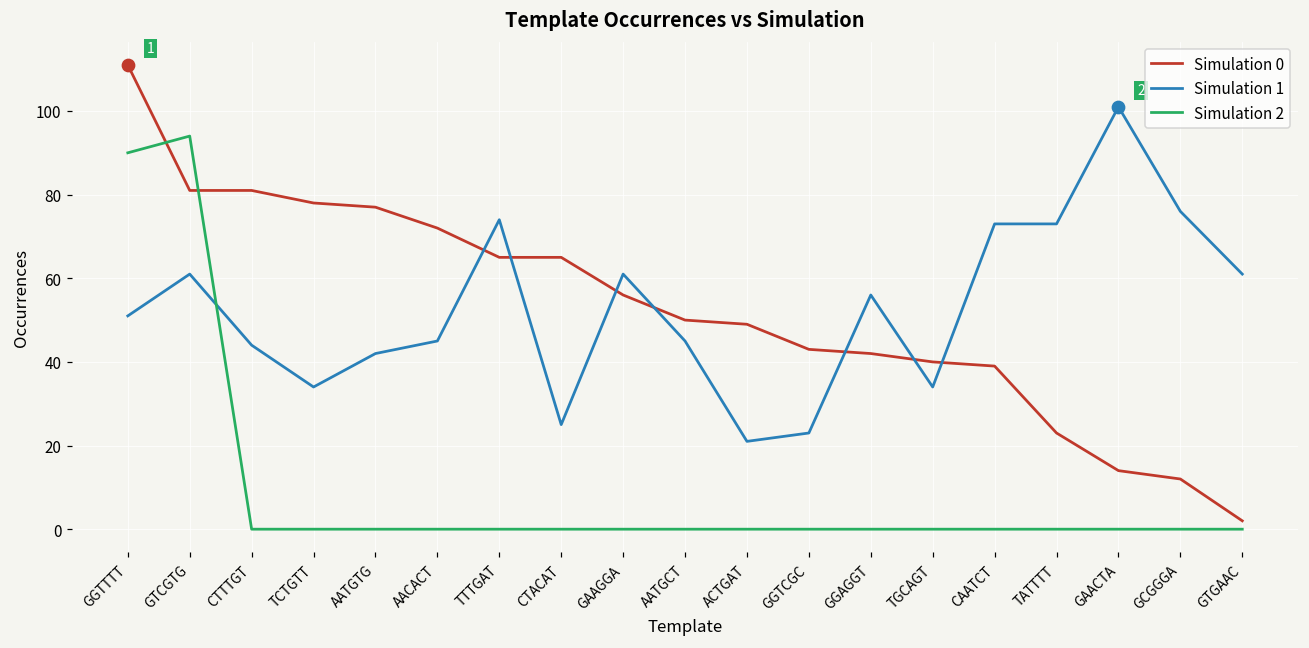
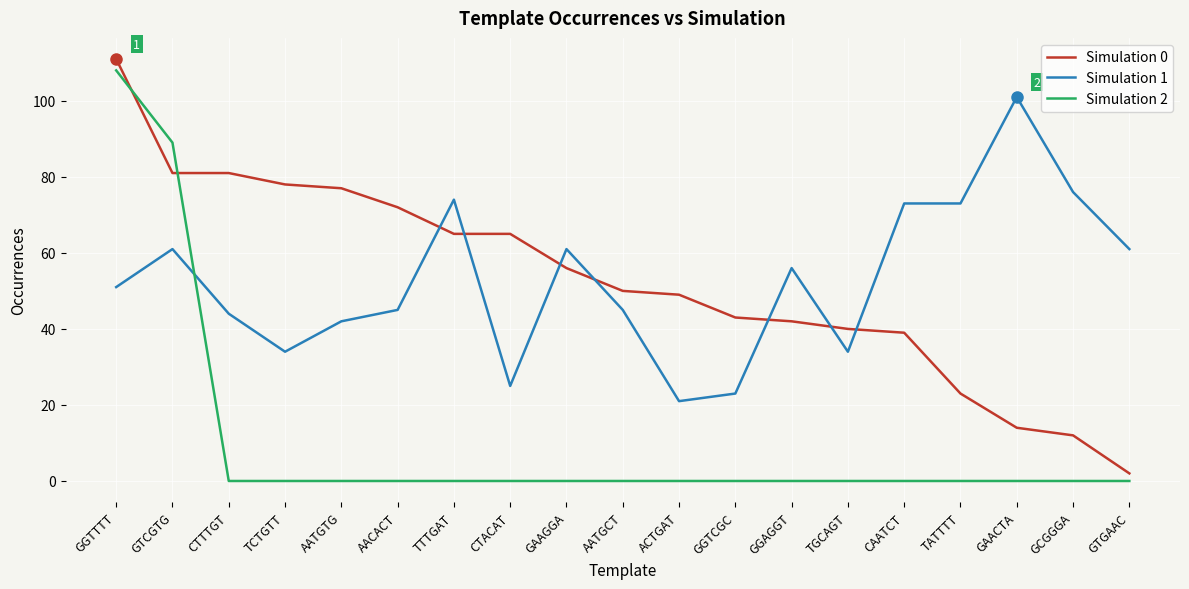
Simulation 2, GGTTTT: 90 -> 108
Simulation 2, GTCGTG: 94 -> 89
